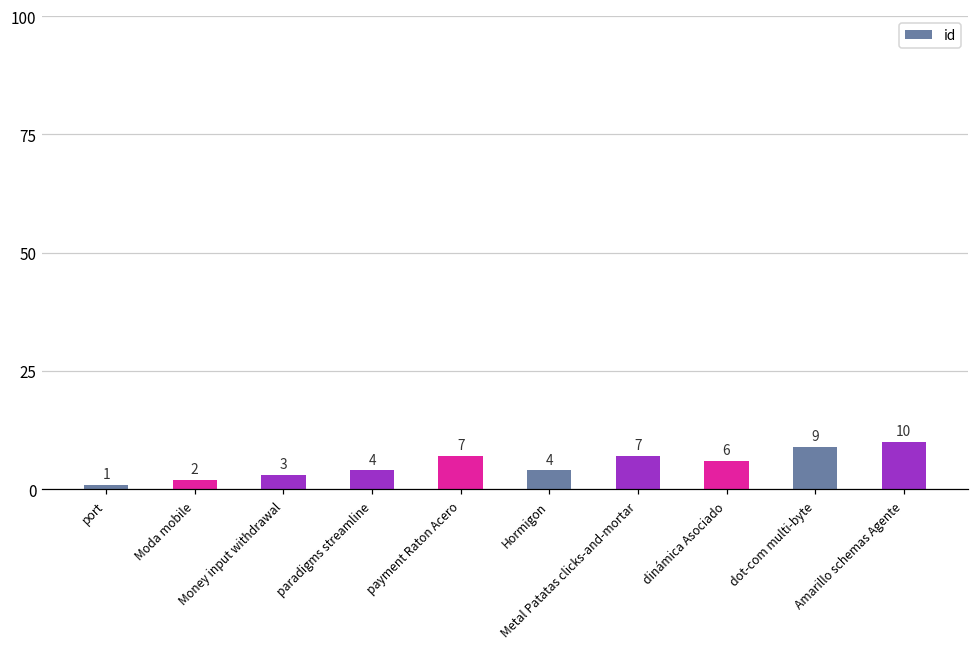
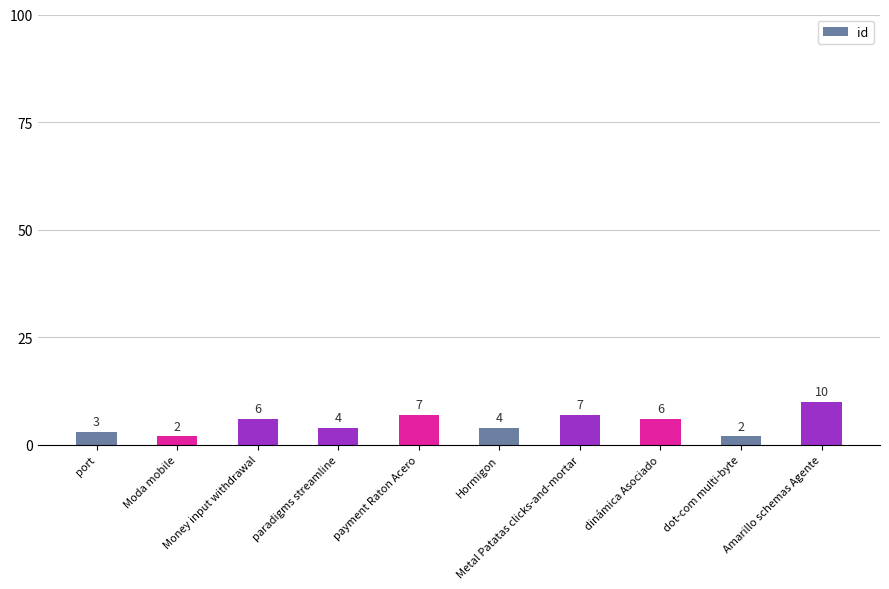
port: 1 -> 3
Money input withdrawal: 3 -> 6
dot-com multi-byte: 9 -> 2
